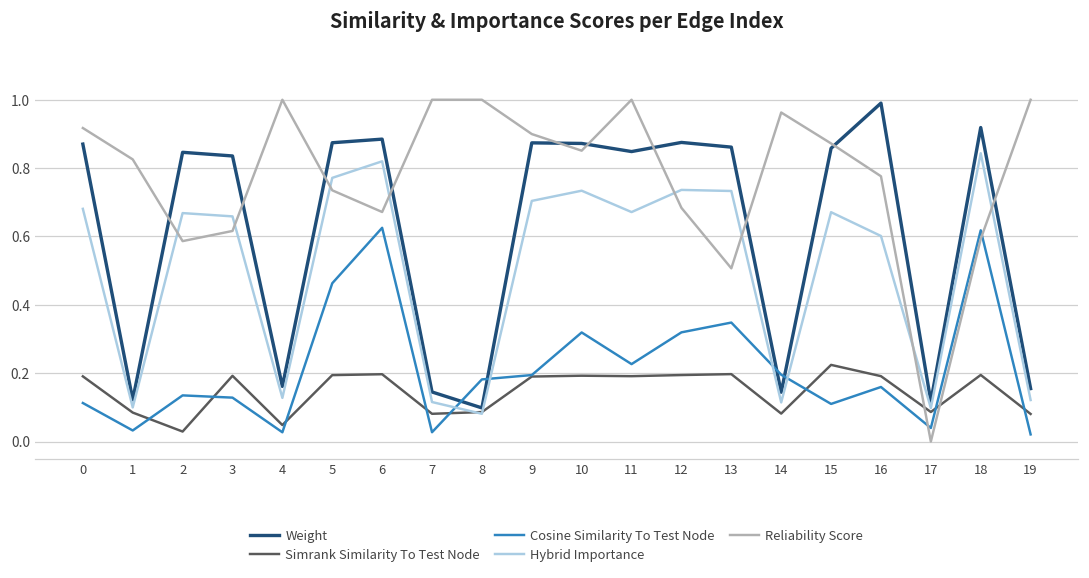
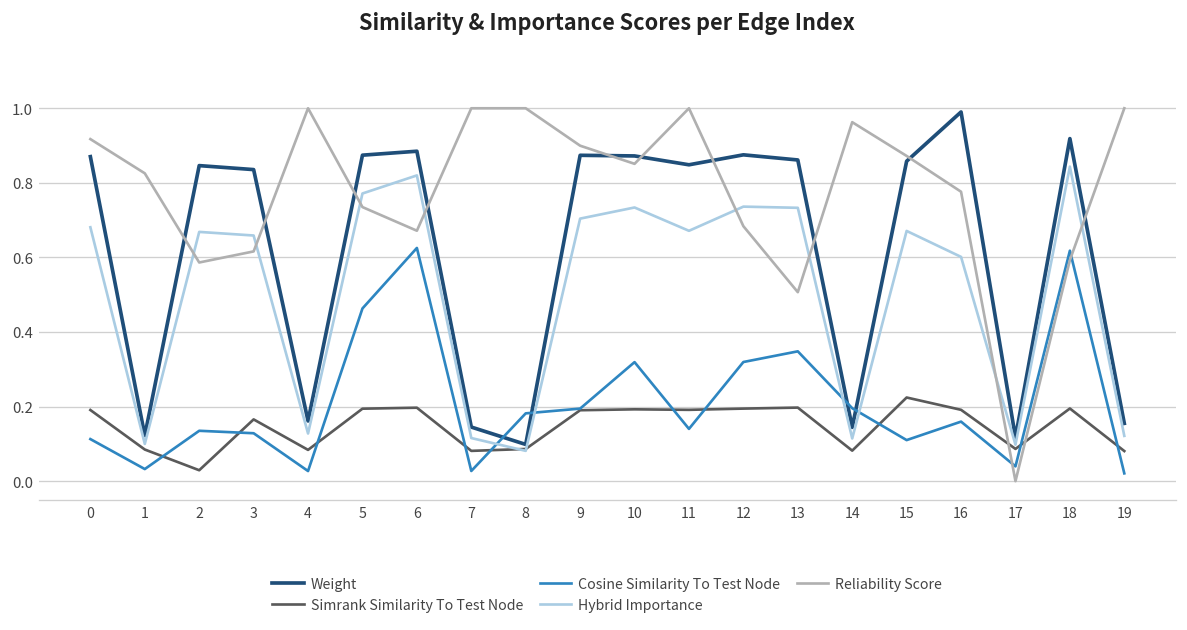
Simrank Similarity To Test Node, 3: 0.19 -> 0.17
Simrank Similarity To Test Node, 4: 0.05 -> 0.08
Cosine Similarity To Test Node, 11: 0.23 -> 0.14
